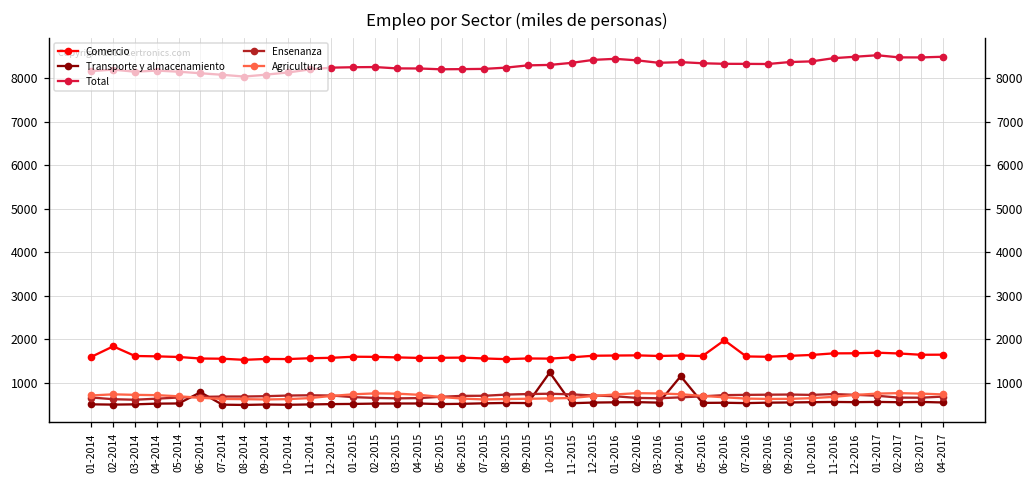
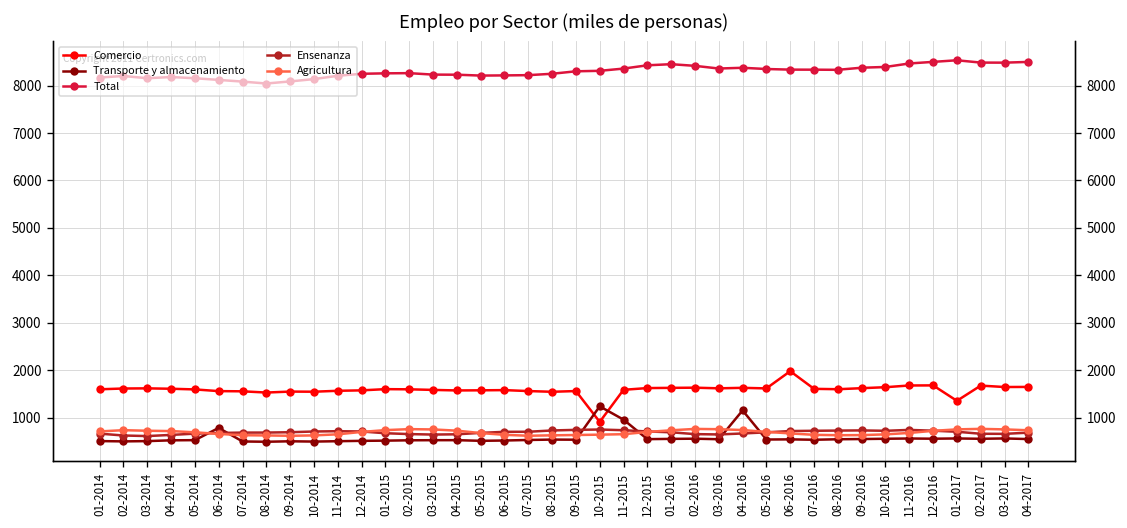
Comercio, 02-2014: 1800 -> 1600
Comercio, 10-2015: 1600 -> 900
Transporte y almacenamiento, 11-2015: 500 -> 1000
Comercio, 01-2017: 1700 -> 1400
